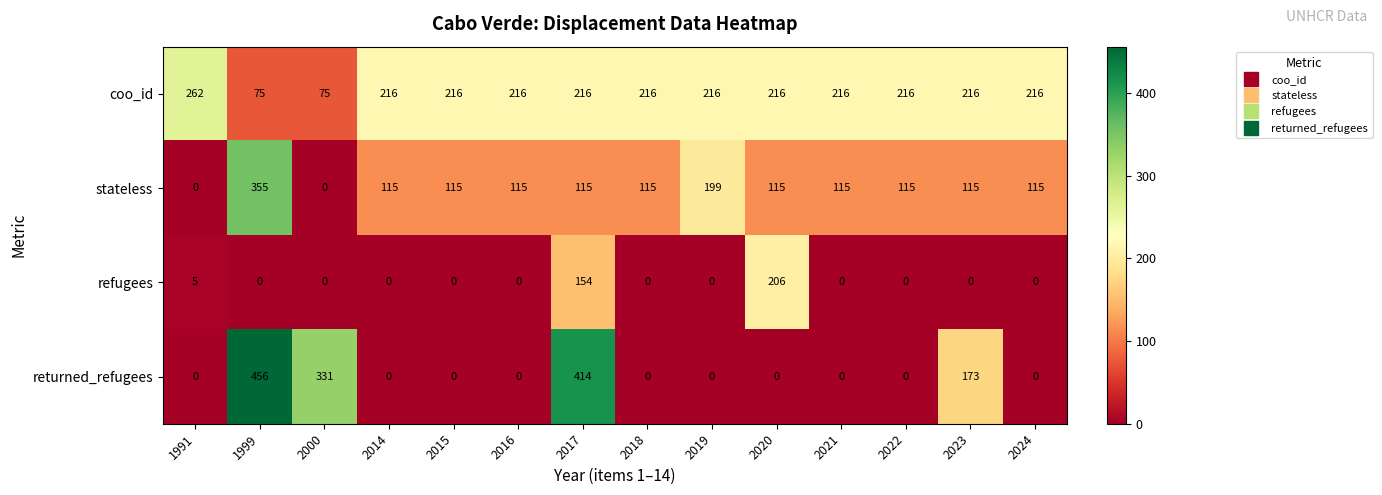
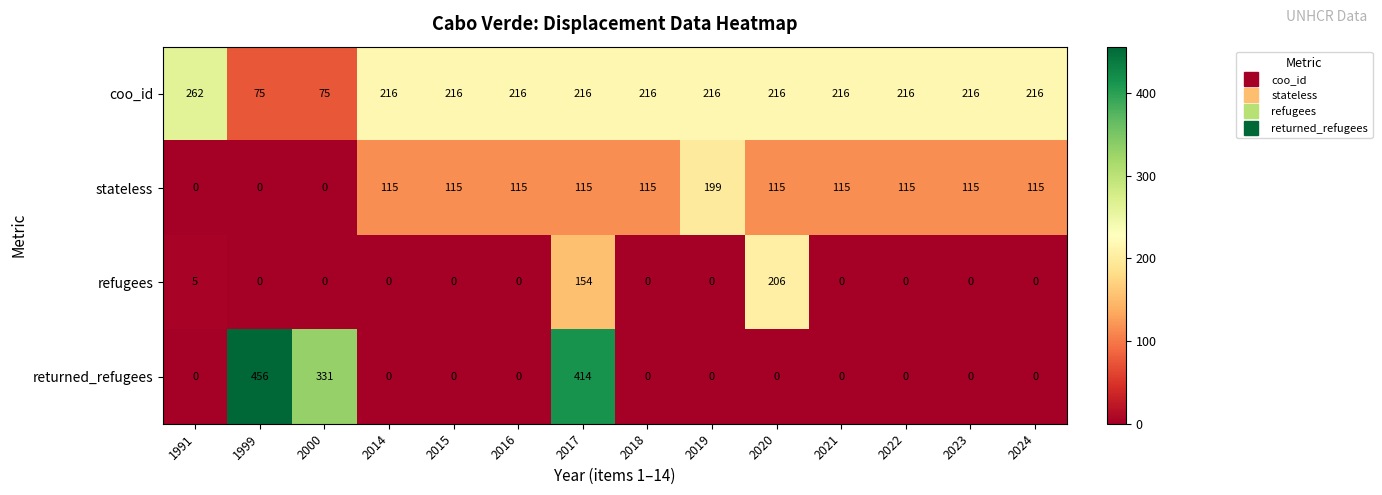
stateless, 1999: 355 -> 0
returned_refugees, 2023: 173 -> 0
